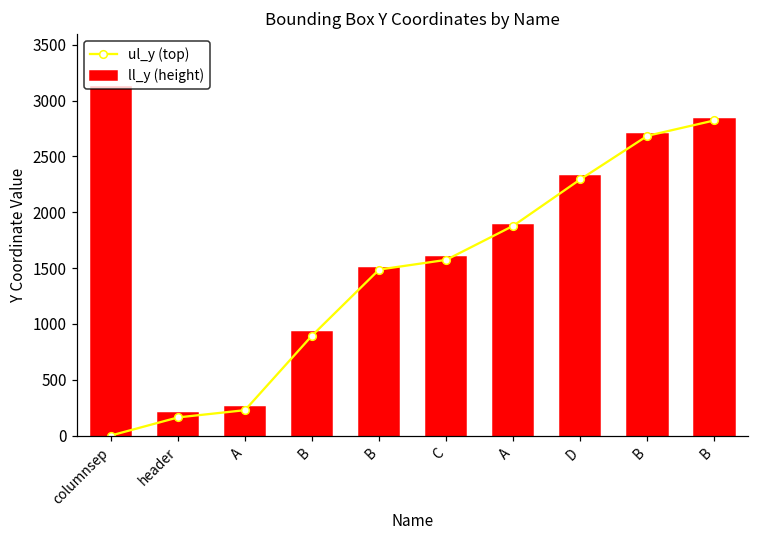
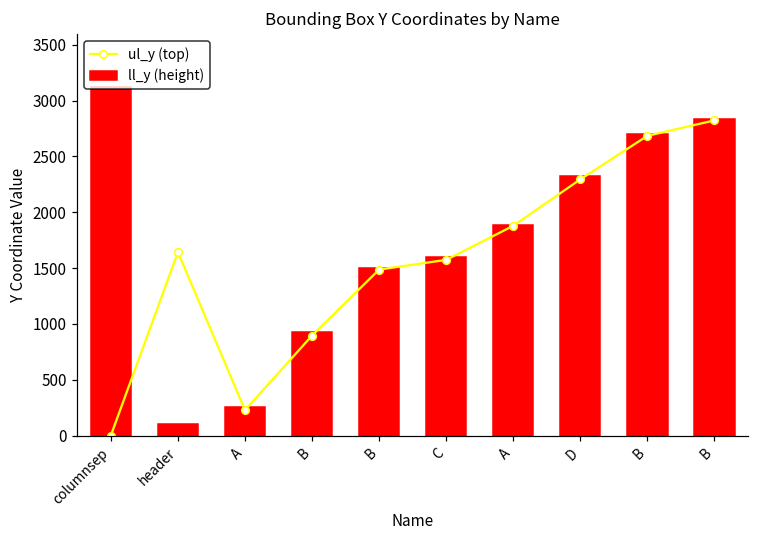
ul_y (top), header: 160 -> 1640
ll_y (height), header: 200 -> 100
